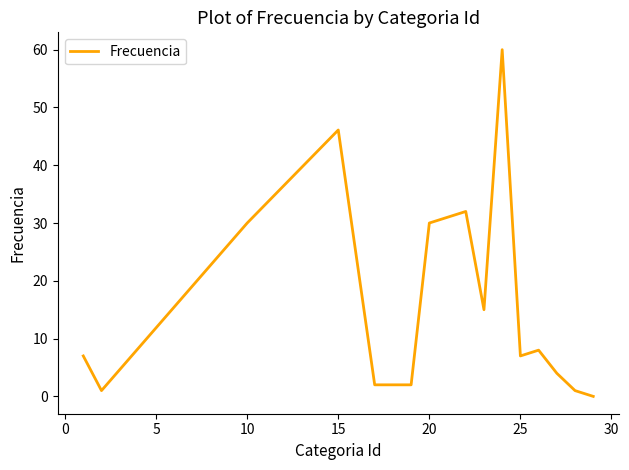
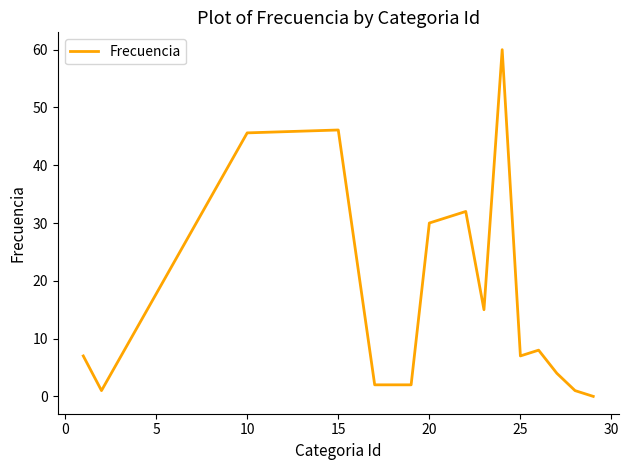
10: 30 -> 46
